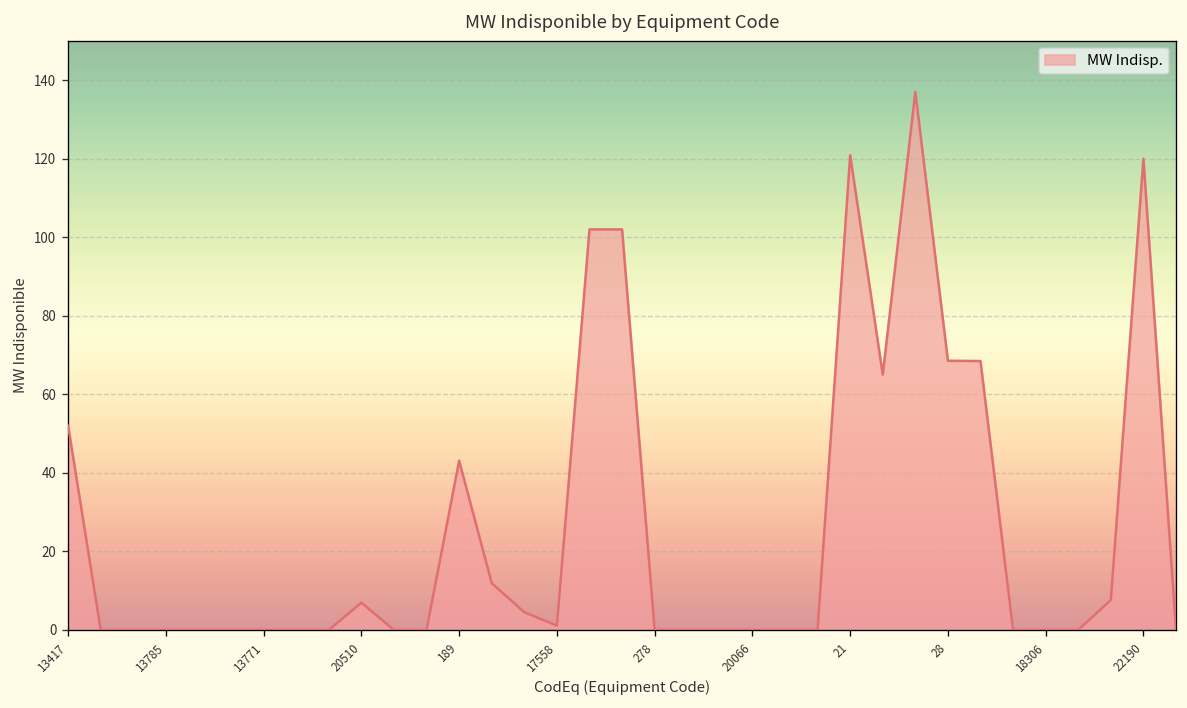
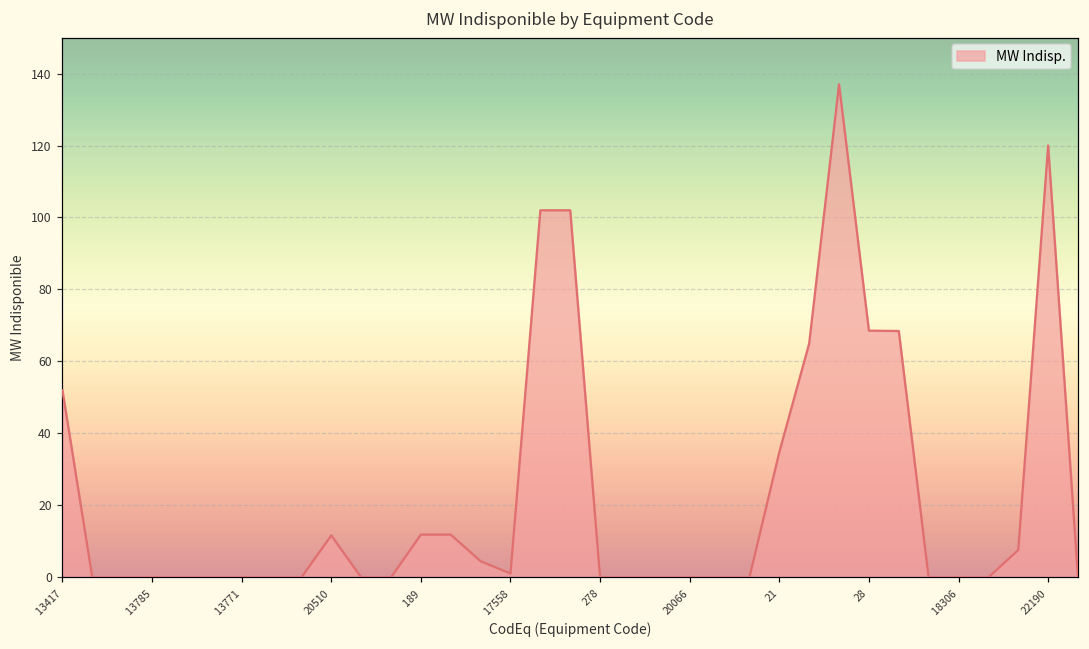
20510: 7 -> 12
189: 43 -> 12
21: 121 -> 35
